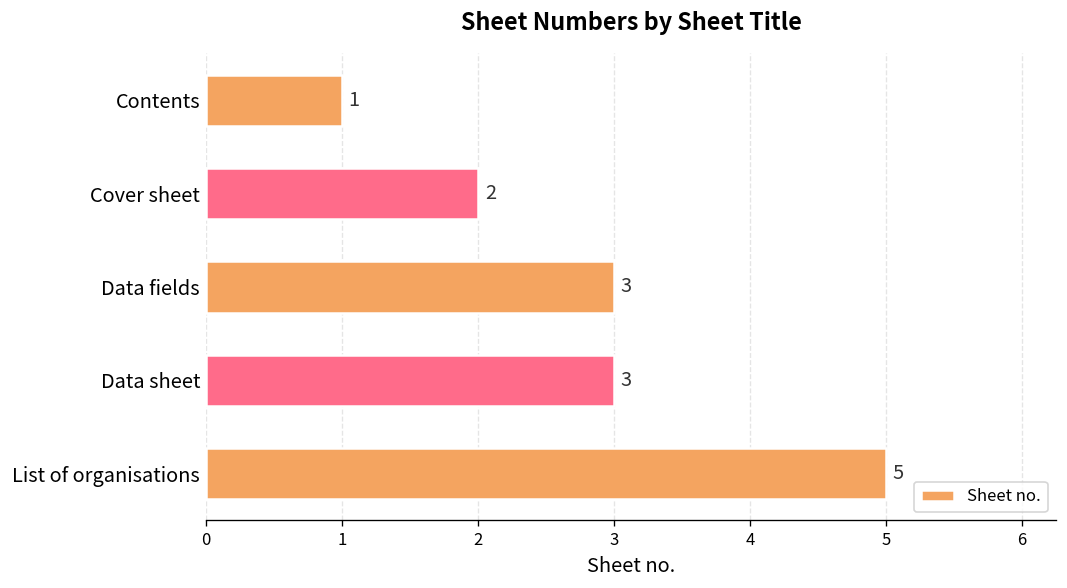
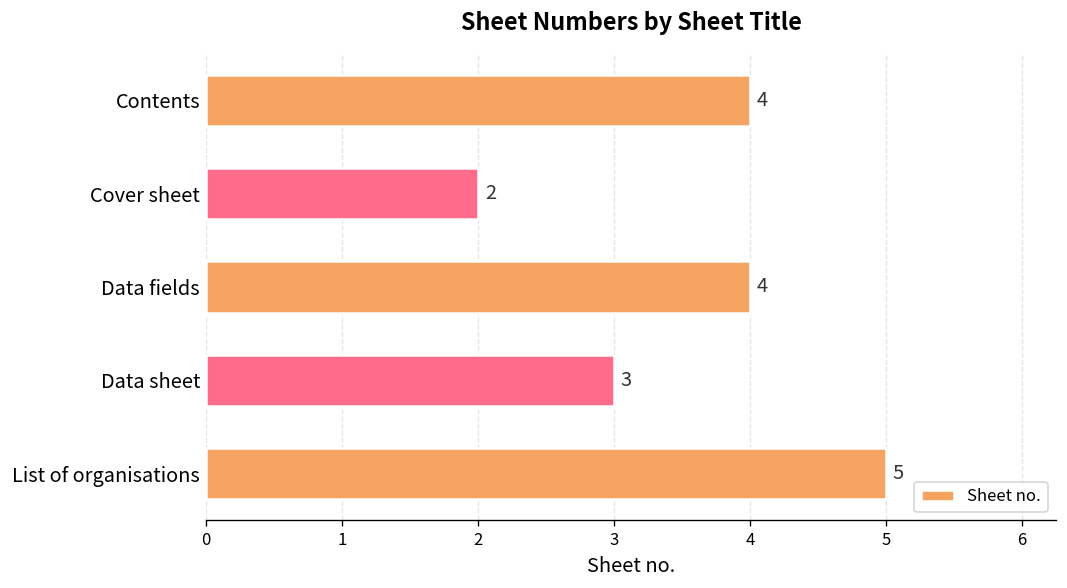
Contents: 1 -> 4
Data fields: 3 -> 4
